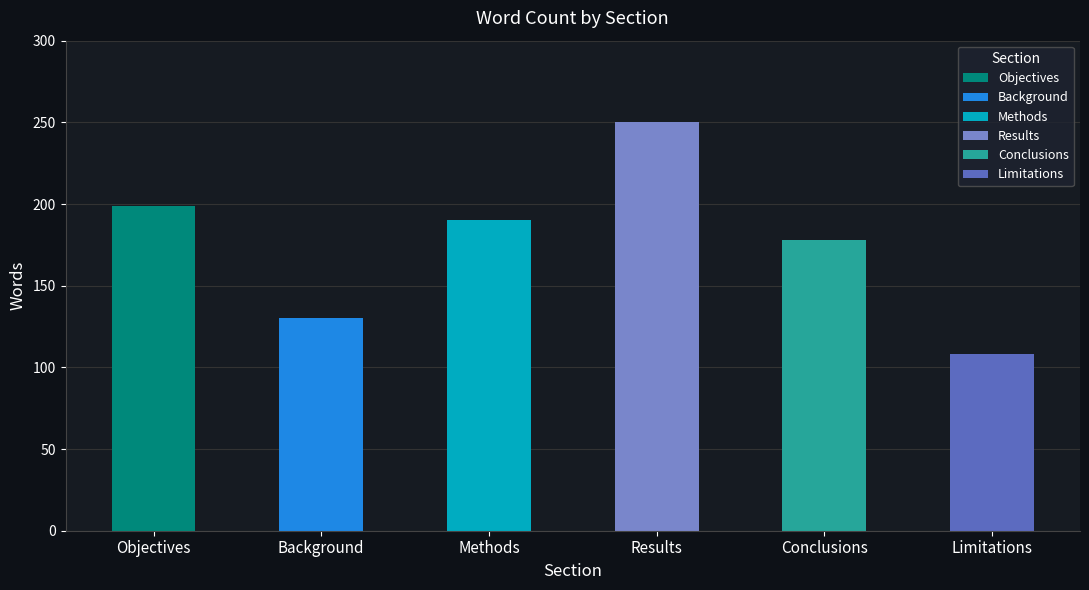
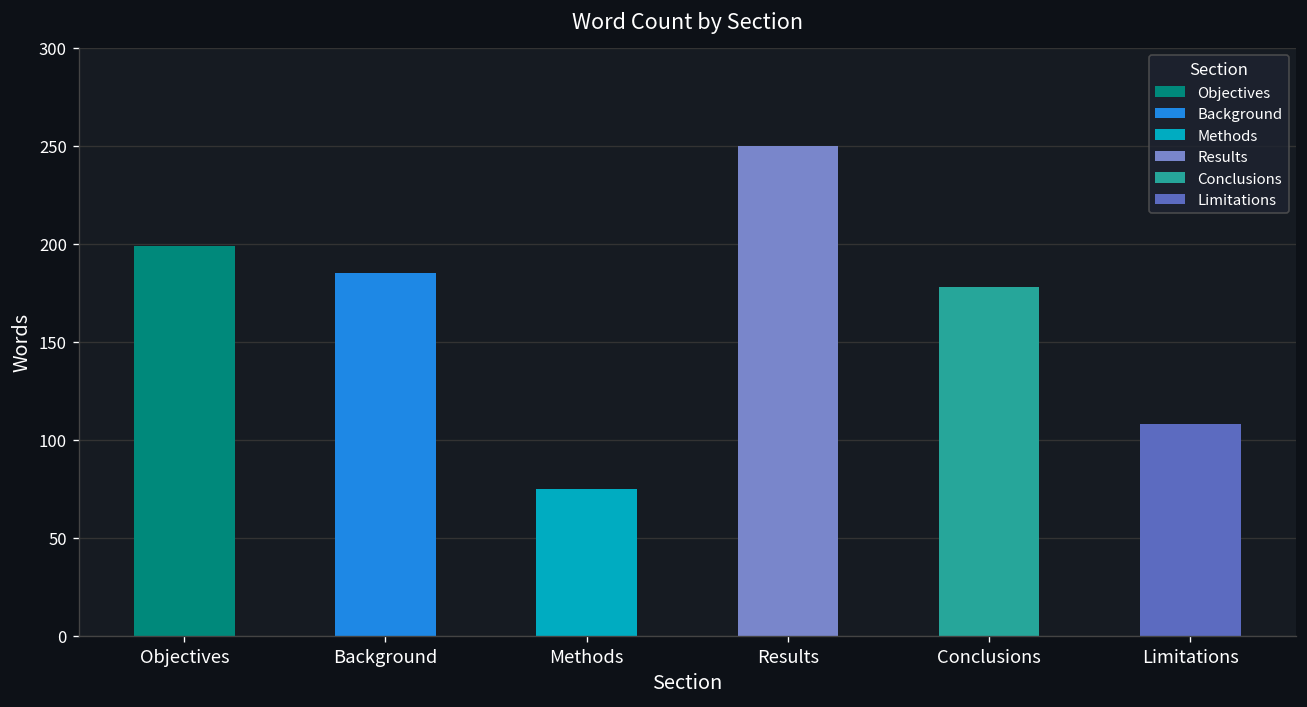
Background: 130 -> 185
Methods: 190 -> 75
